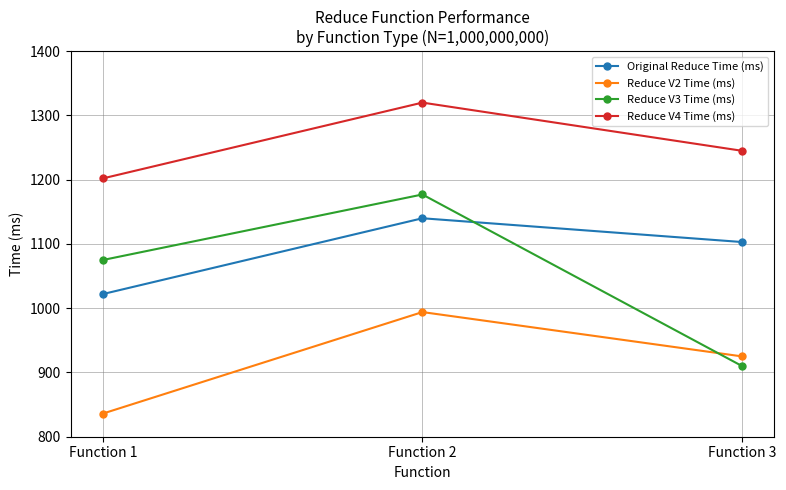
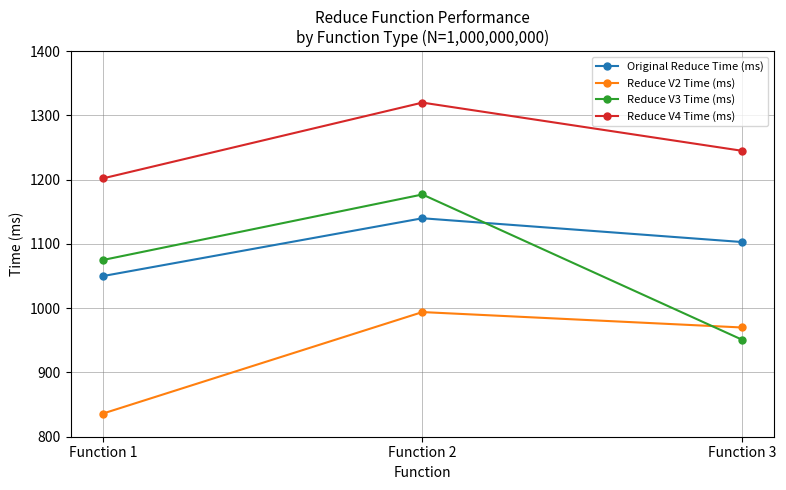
Original Reduce Time (ms), Function 1: 1020 -> 1050
Reduce V2 Time (ms), Function 3: 930 -> 970
Reduce V3 Time (ms), Function 3: 910 -> 950
